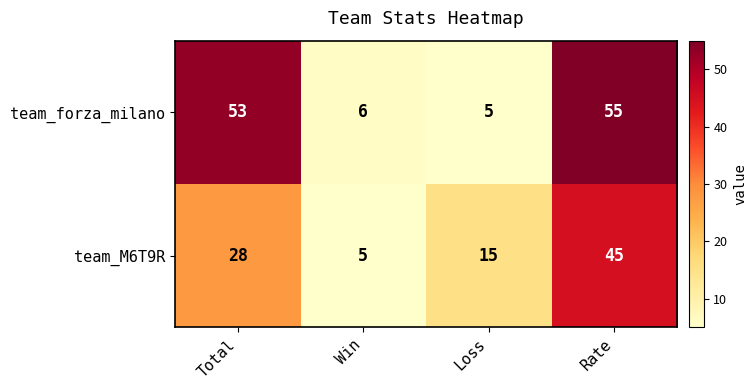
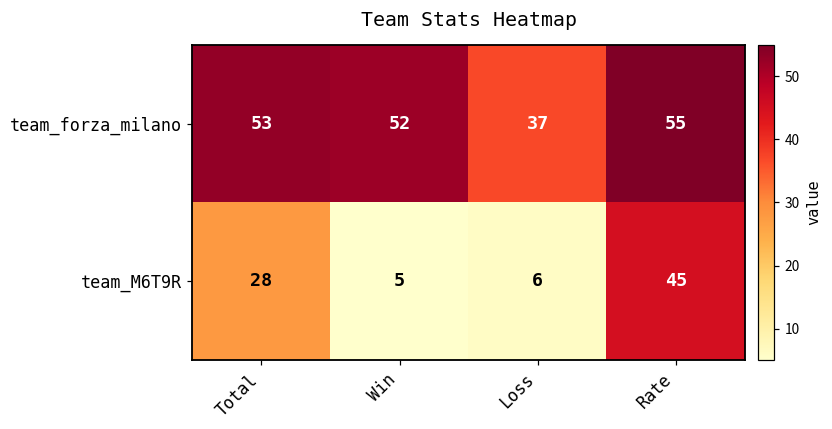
team_forza_milano, Win: 6 -> 52
team_forza_milano, Loss: 5 -> 37
team_M6T9R, Loss: 15 -> 6
